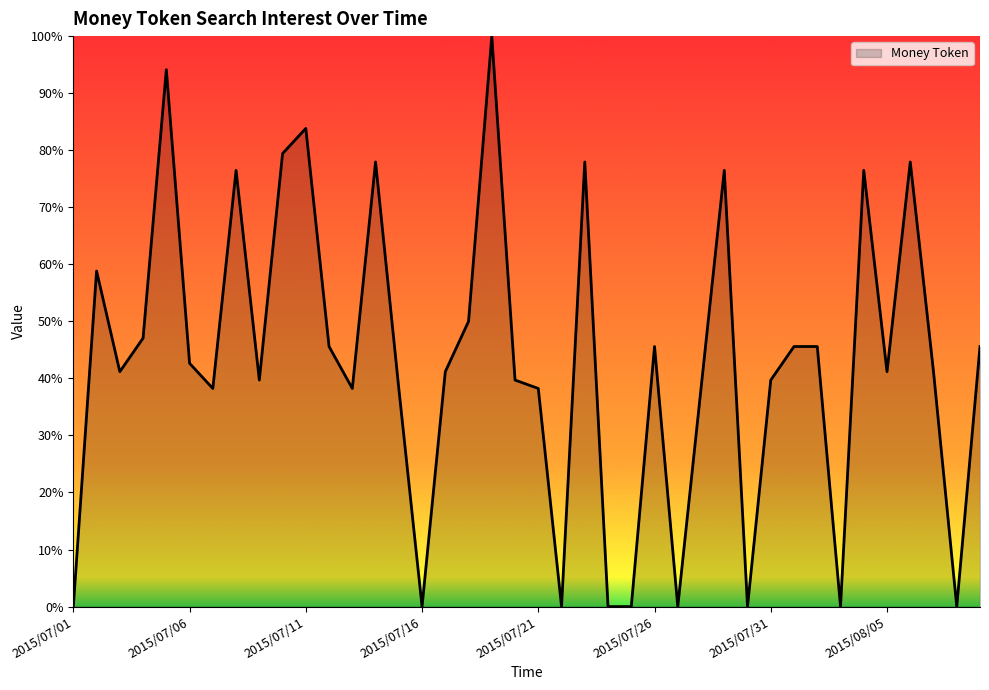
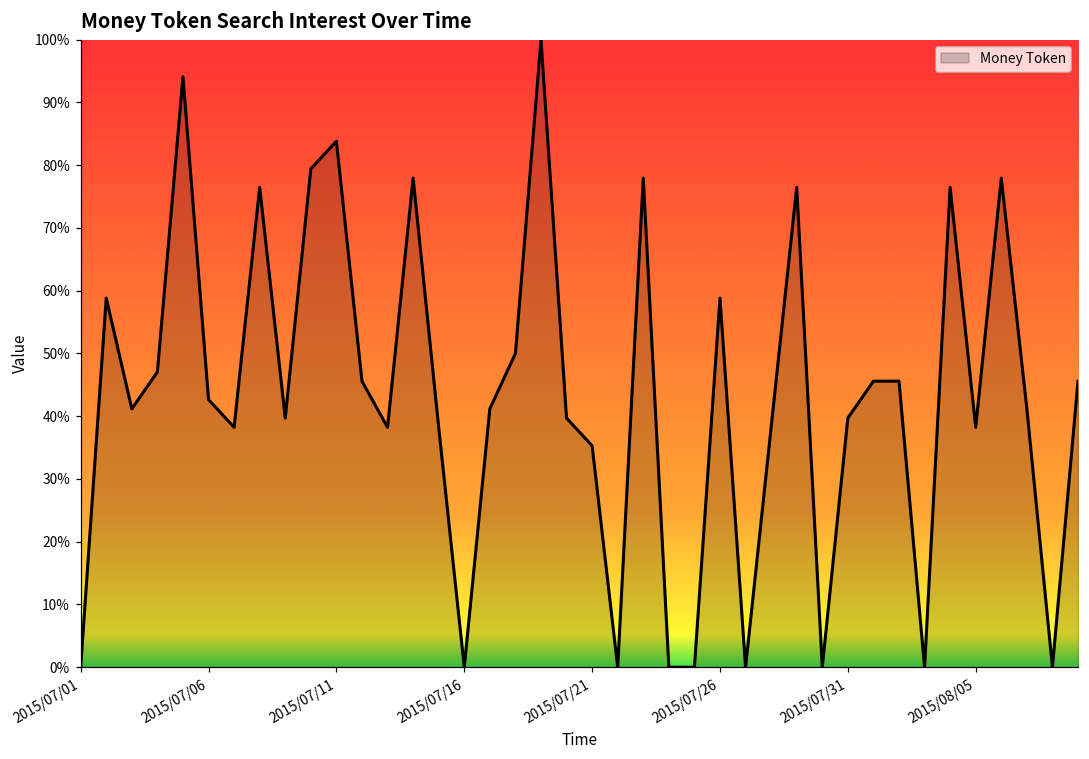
2015/07/21: 38% -> 35%
2015/07/26: 46% -> 59%
2015/08/05: 41% -> 38%
